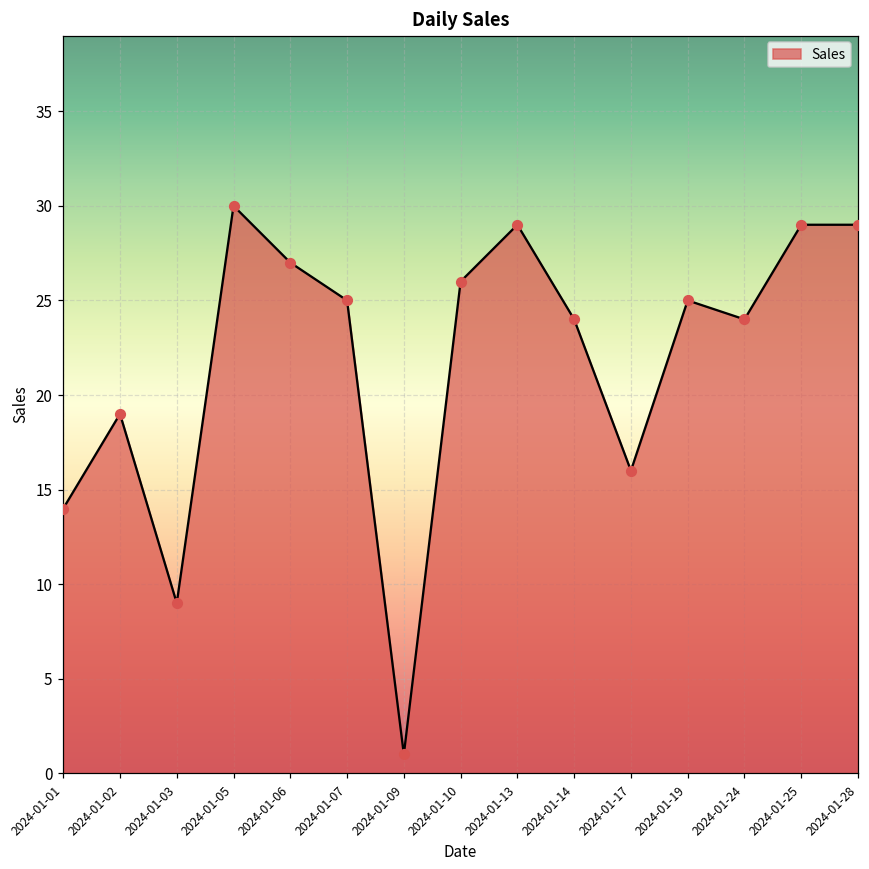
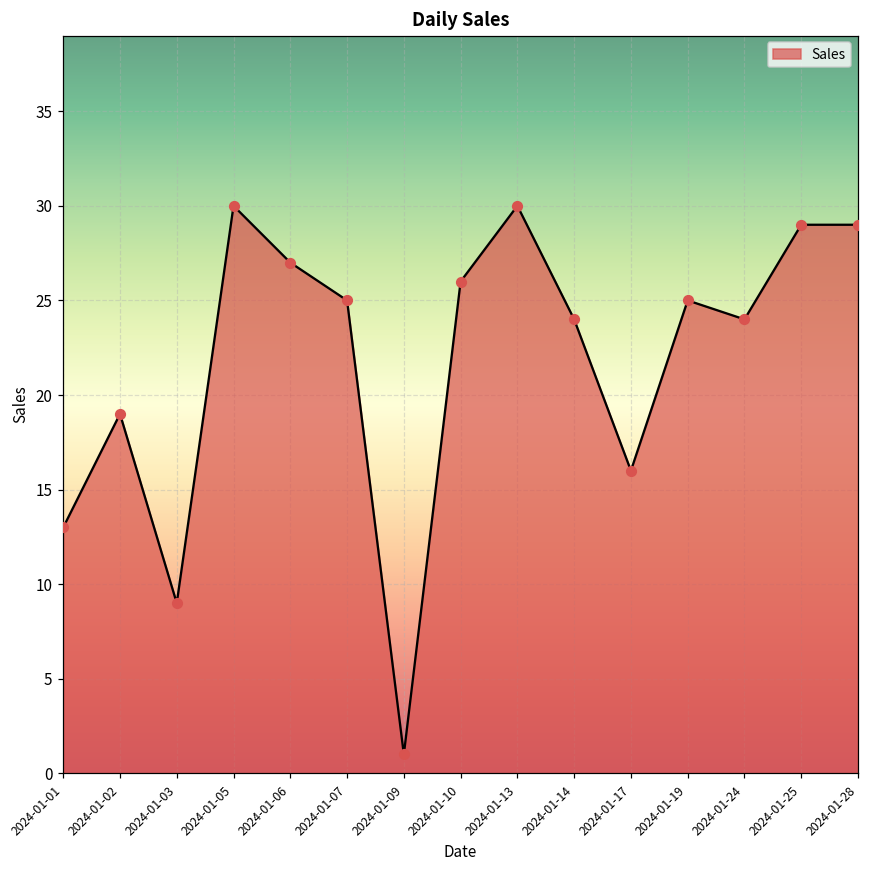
2024-01-01: 14 -> 13
2024-01-13: 29 -> 30
